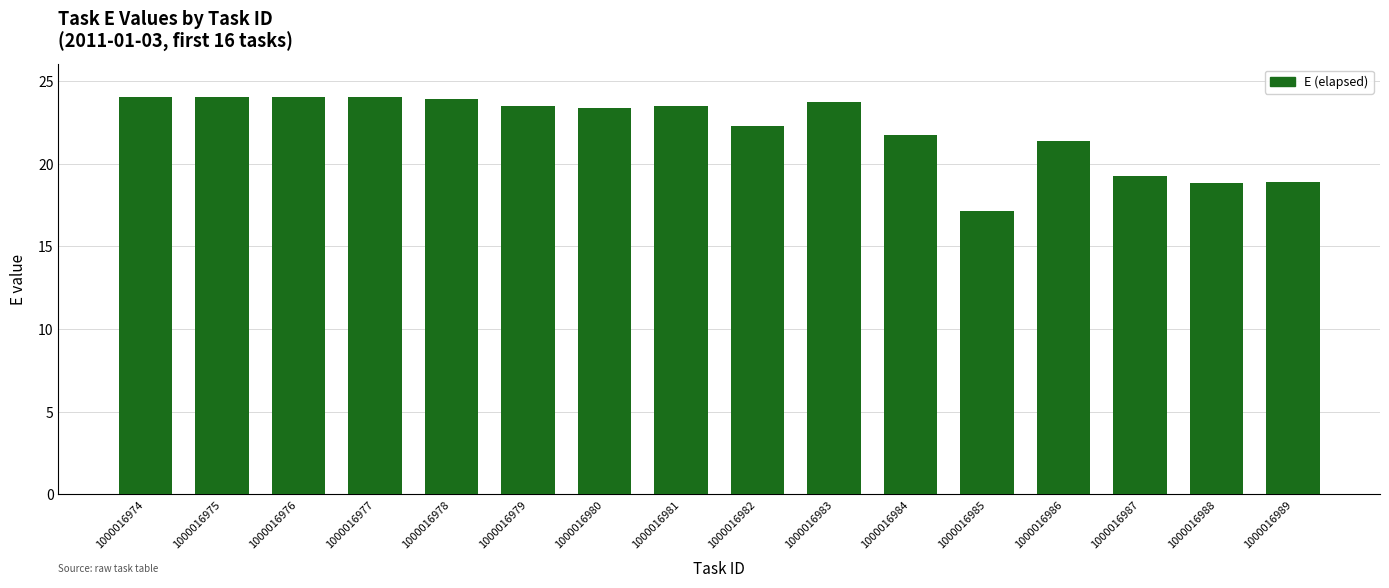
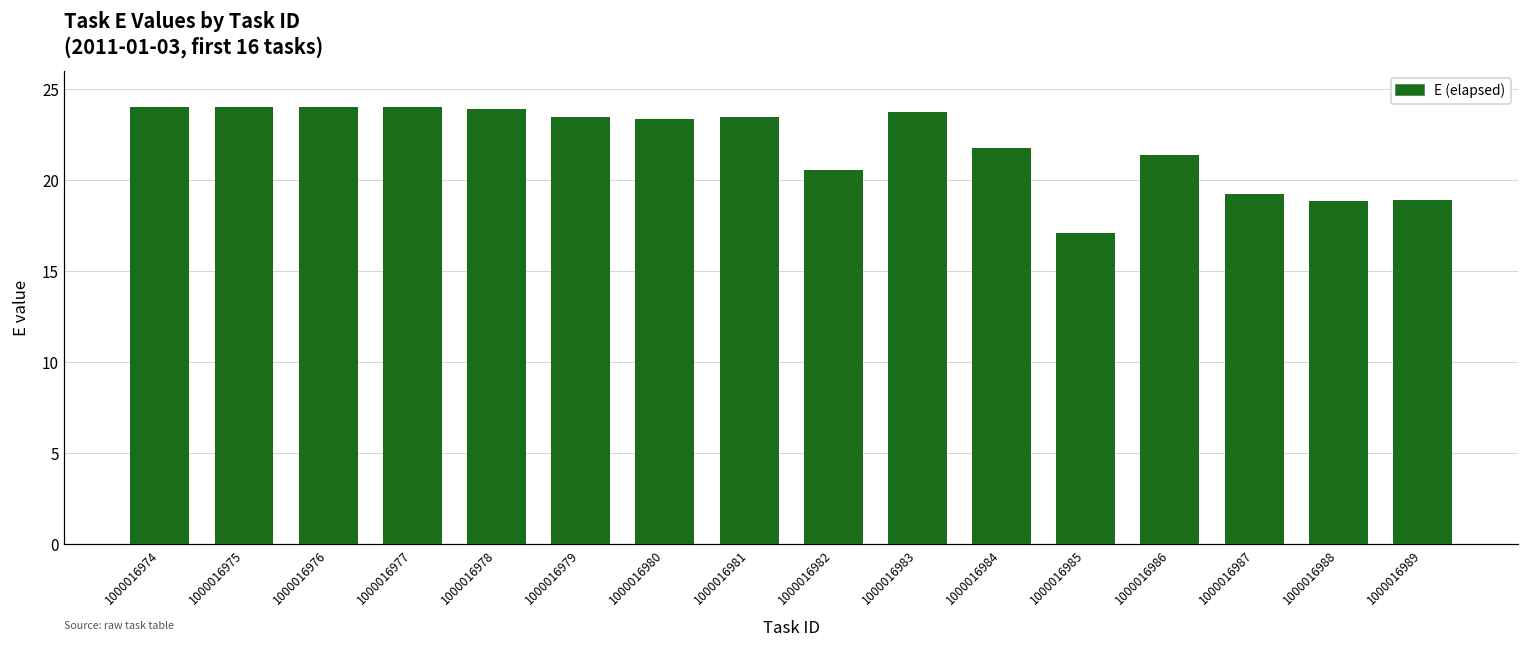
1000016982: 22.3 -> 20.5
